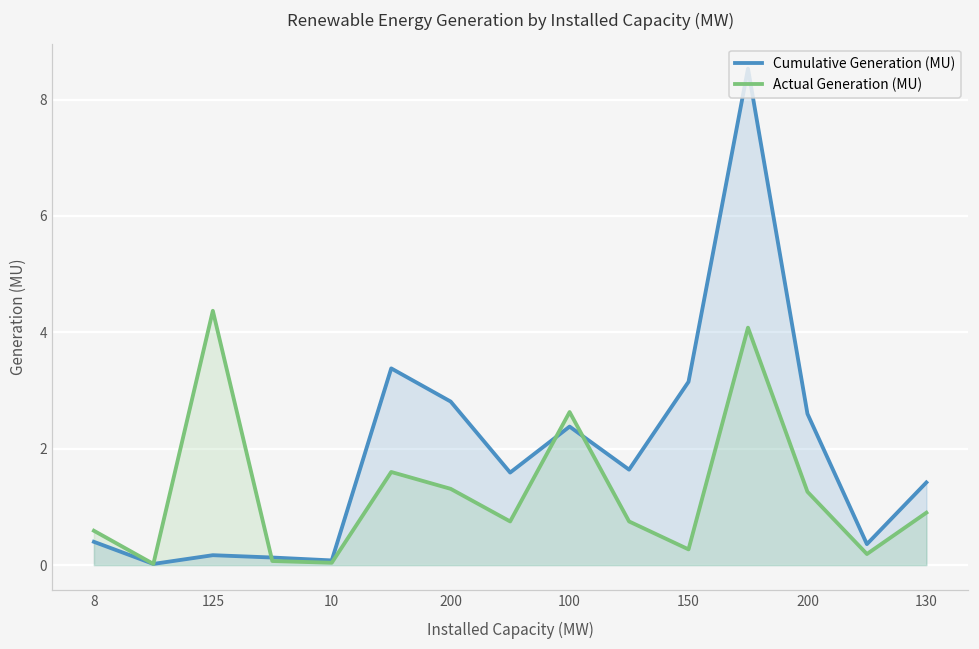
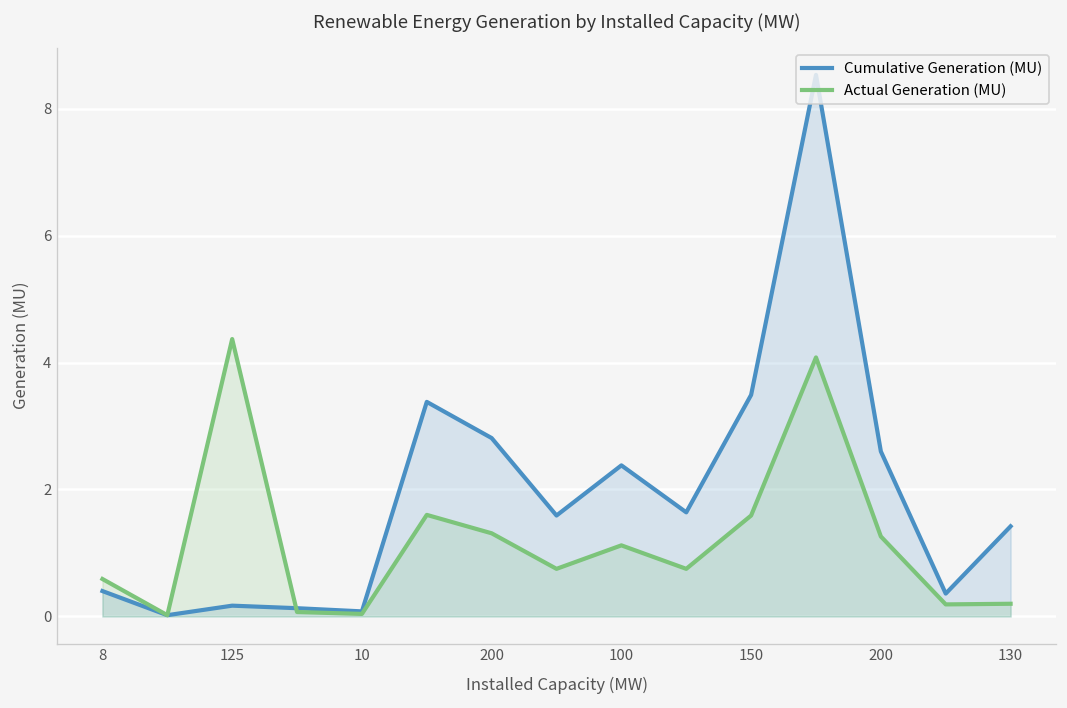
Actual Generation (MU), 100: 2.6 -> 1.1
Cumulative Generation (MU), 150: 3.2 -> 3.5
Actual Generation (MU), 150: 0.3 -> 1.6
Actual Generation (MU), 130: 0.9 -> 0.2
